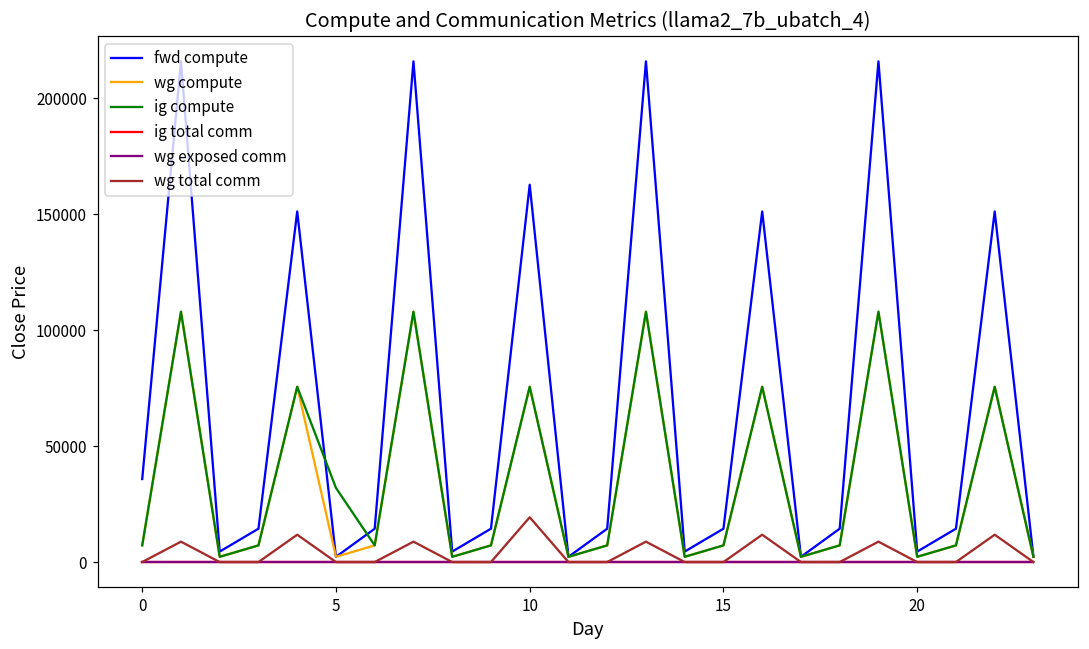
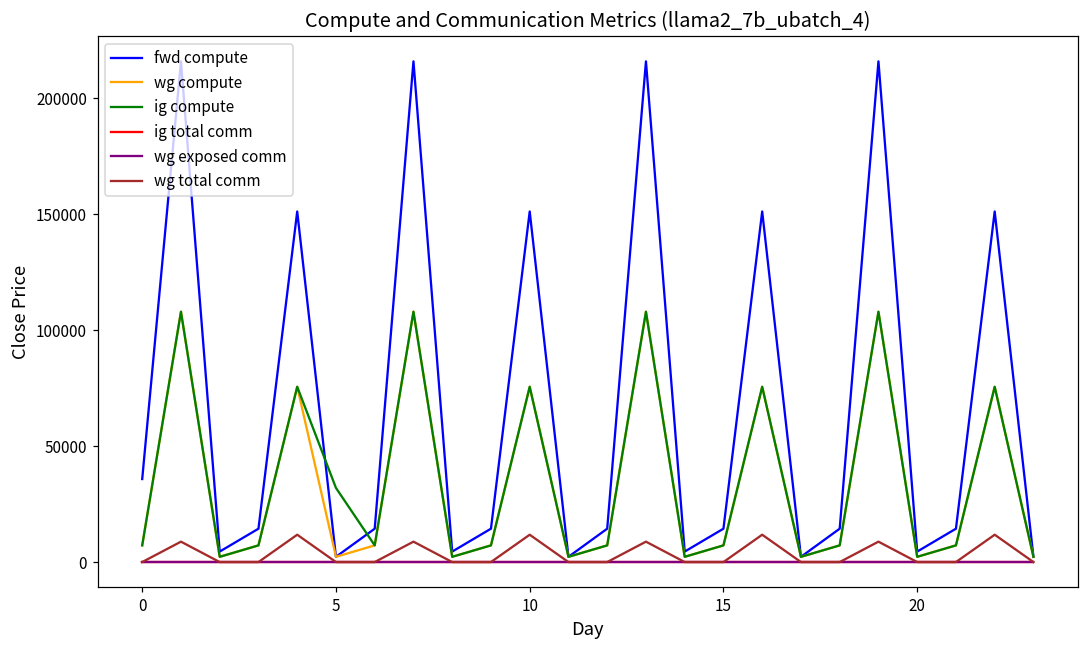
fwd compute, 10: 163000 -> 151000
wg total comm, 10: 19000 -> 12000
